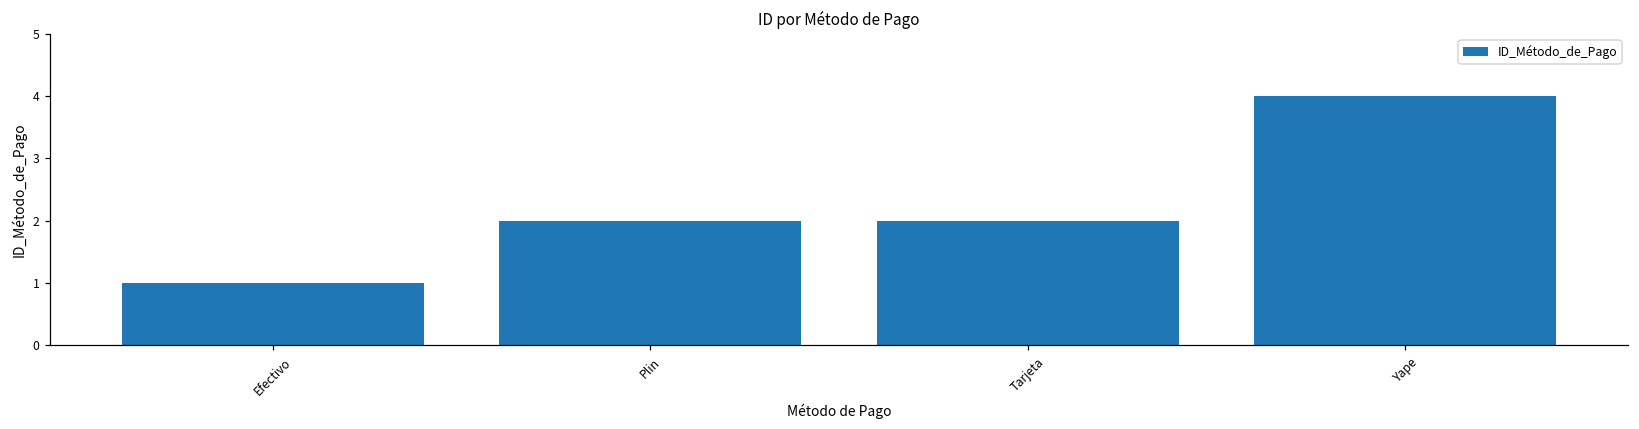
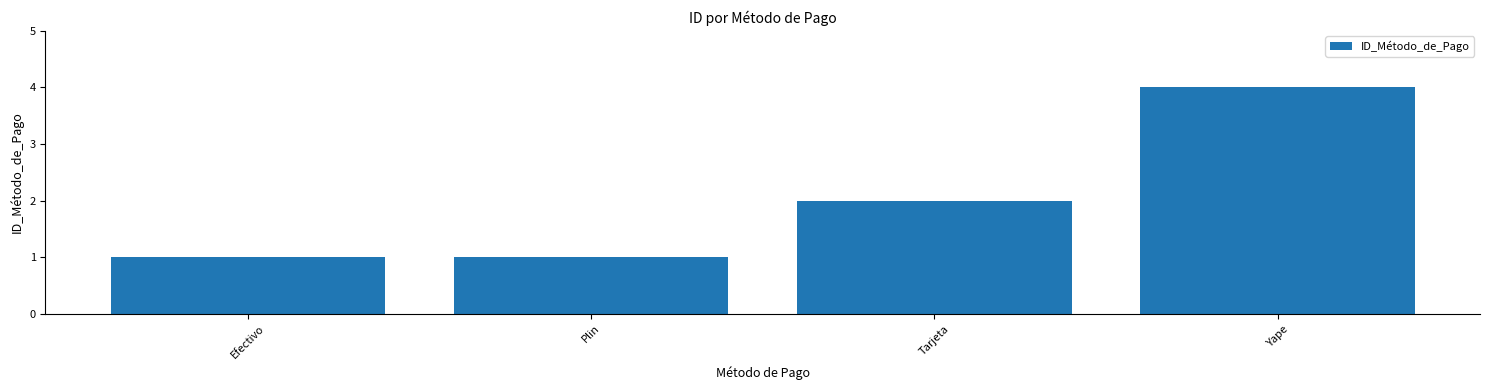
Plin: 2 -> 1
